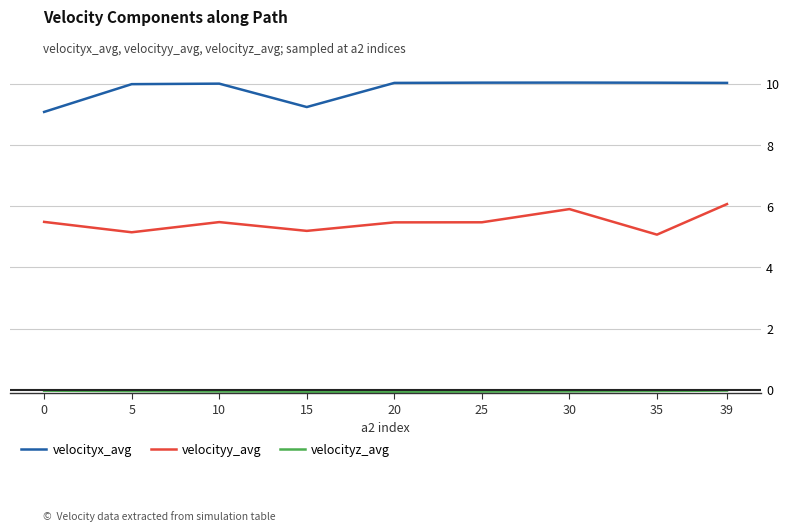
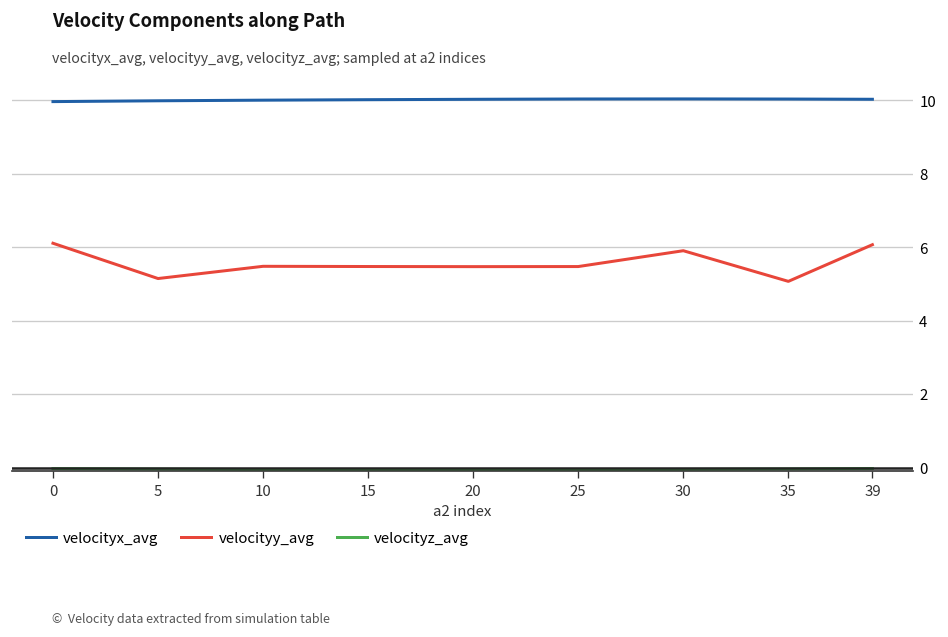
velocityx_avg, 0: 9.1 -> 10.0
velocityy_avg, 0: 5.5 -> 6.1
velocityx_avg, 15: 9.2 -> 10.0
velocityy_avg, 15: 5.2 -> 5.5
